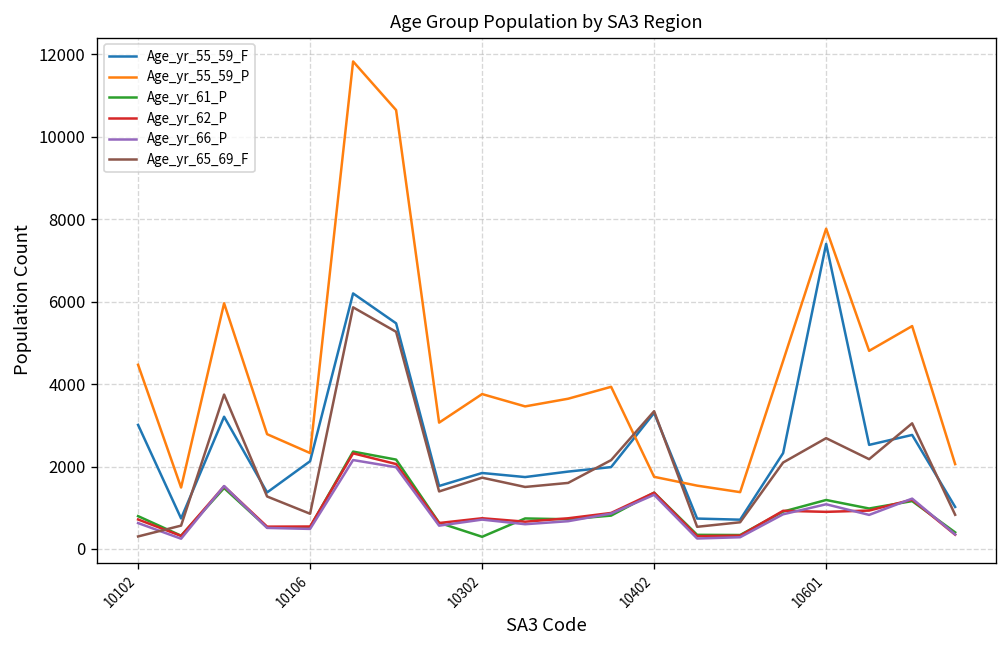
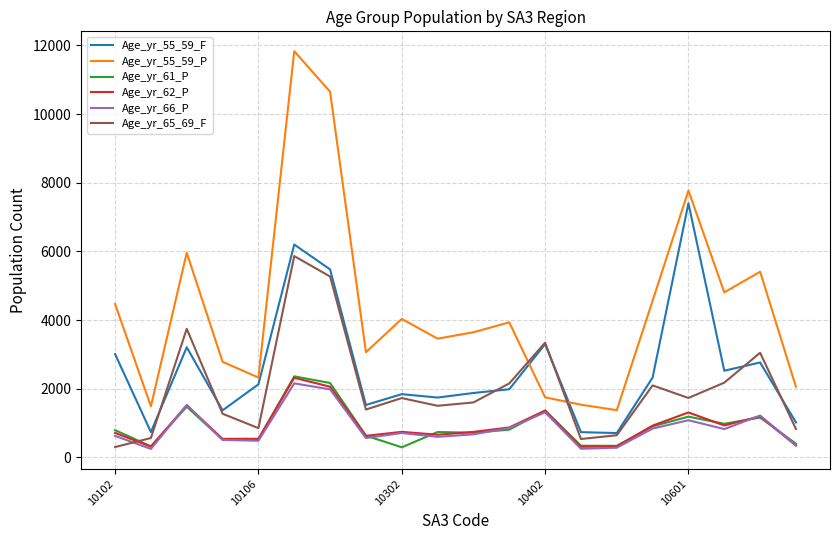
Age_yr_55_59_P, 10302: 3800 -> 4000
Age_yr_62_P, 10601: 900 -> 1300
Age_yr_65_69_F, 10601: 2700 -> 1700
